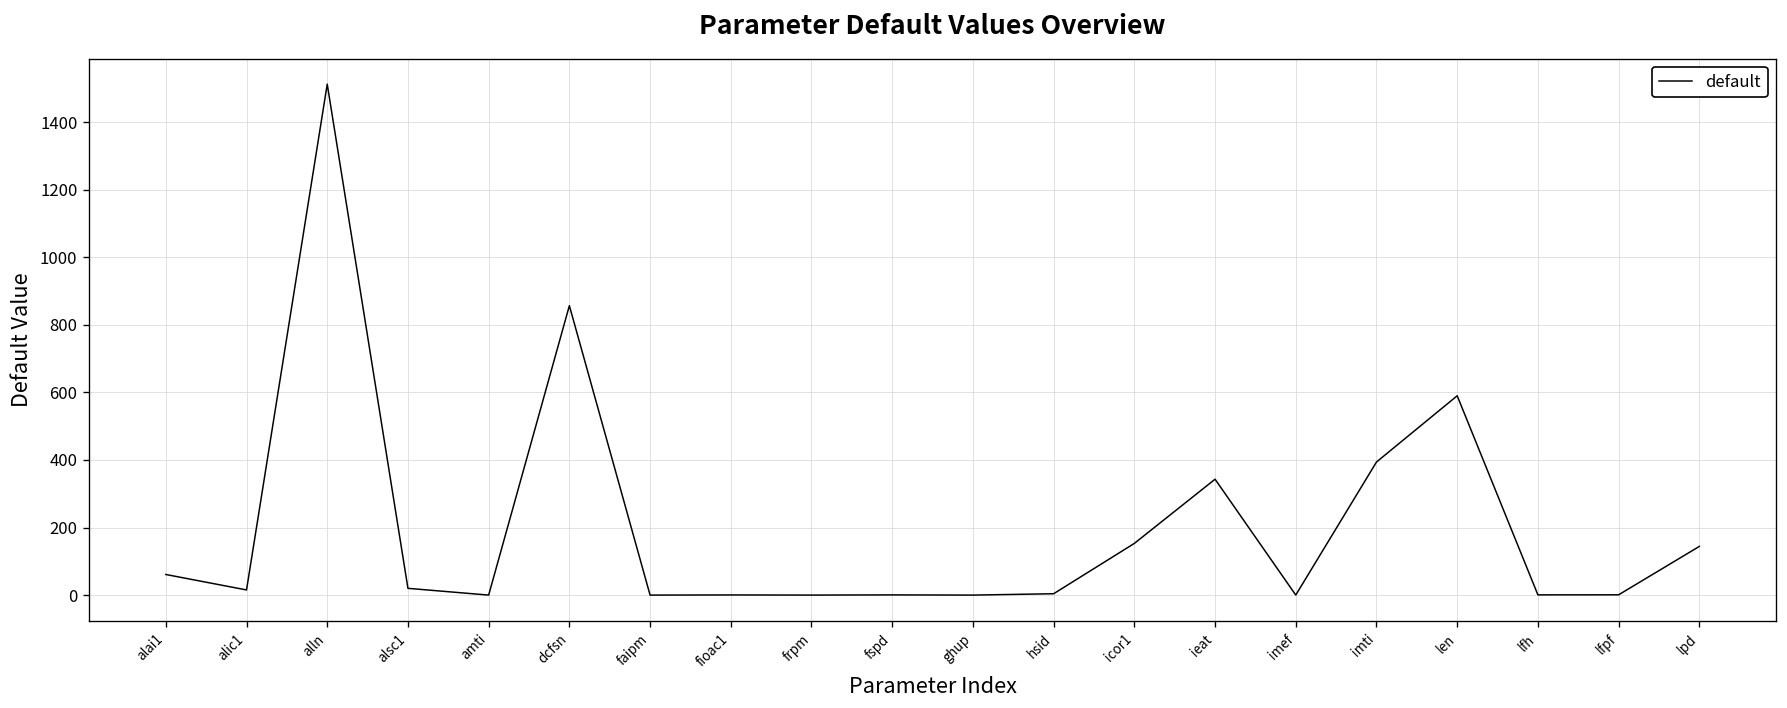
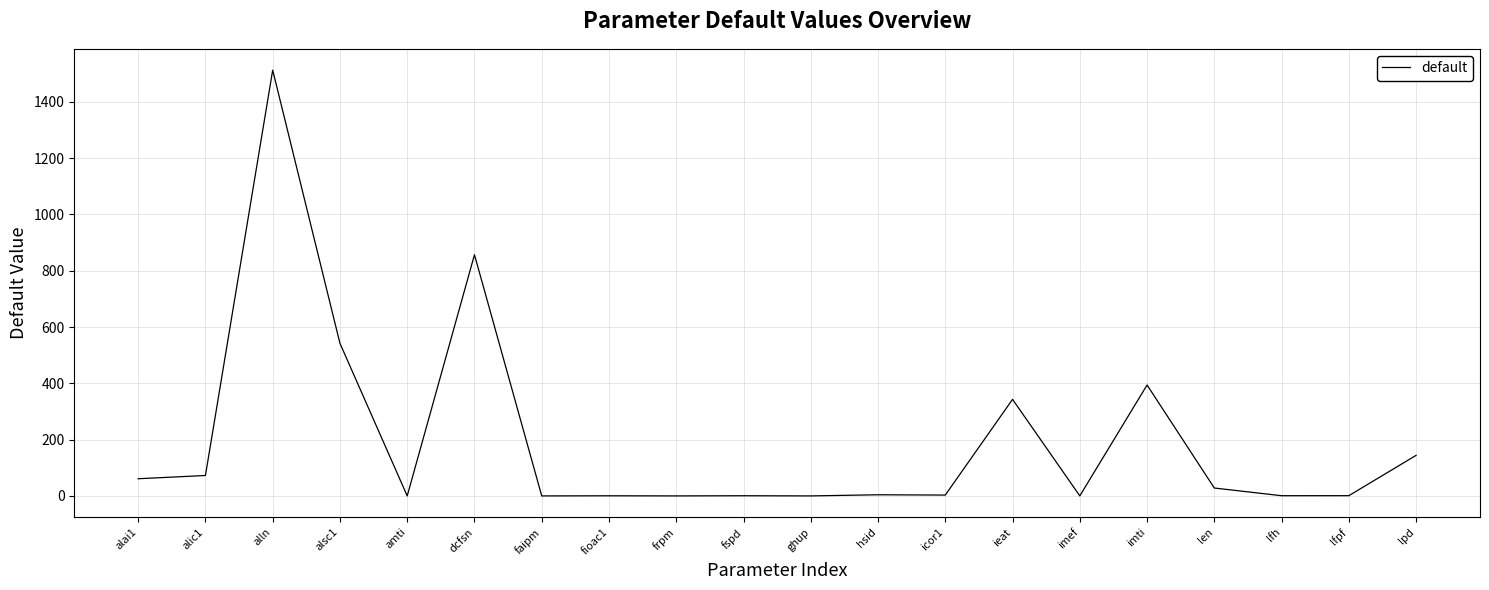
alic1: 20 -> 70
alsc1: 20 -> 540
icor1: 150 -> 0
len: 590 -> 30
